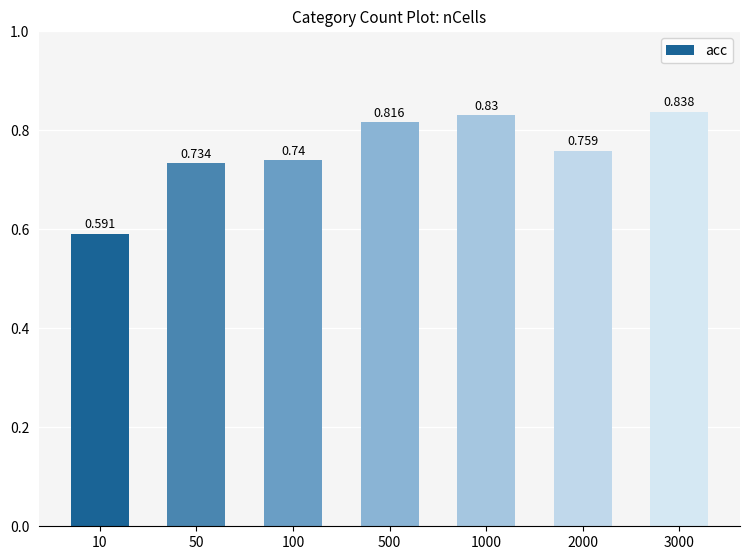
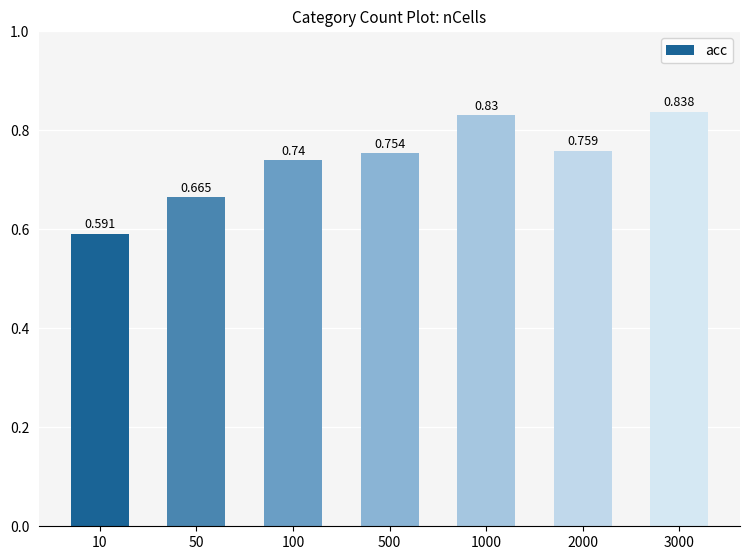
50: 0.734 -> 0.665
500: 0.816 -> 0.754
